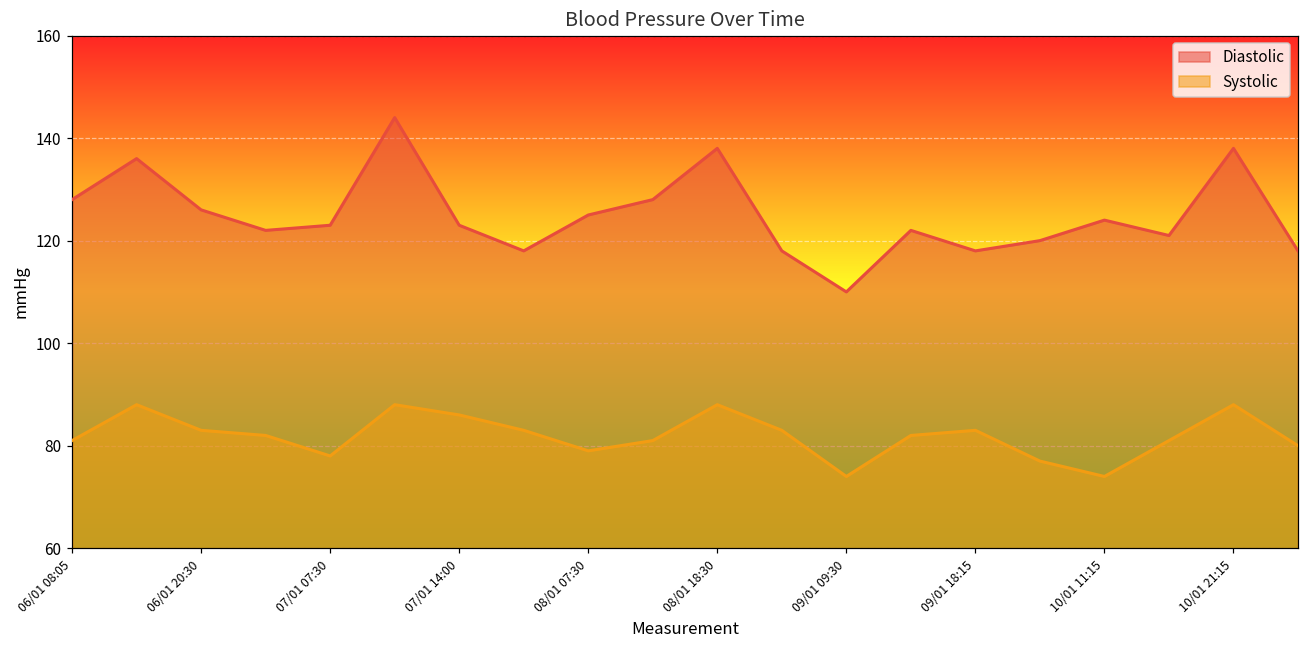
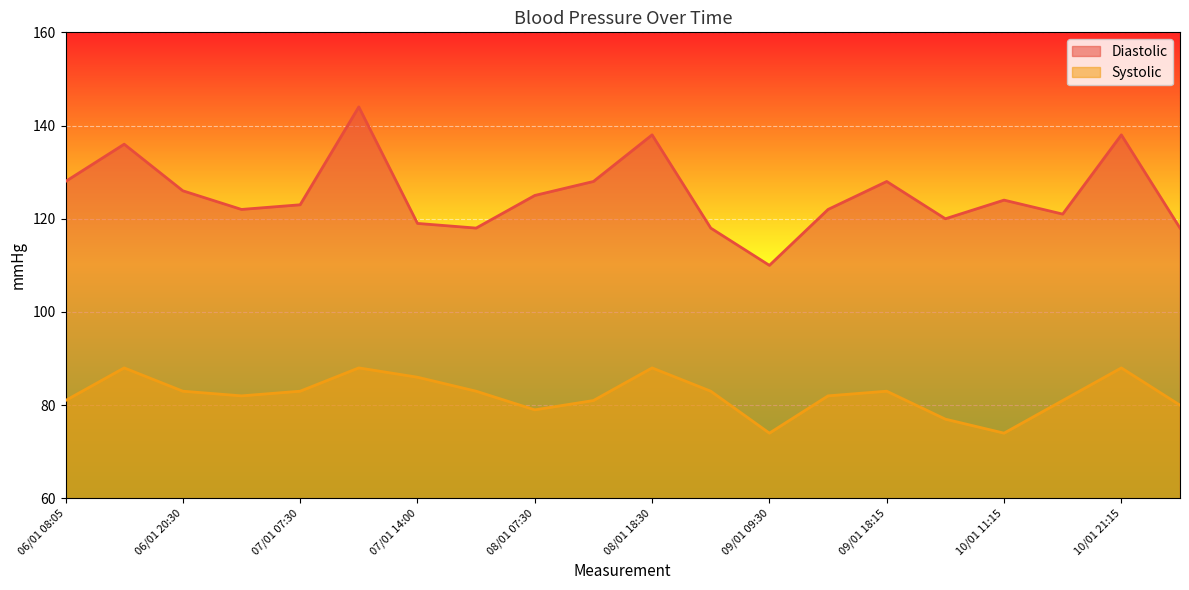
Systolic, 07/01 07:30: 78 -> 83
Diastolic, 07/01 14:00: 123 -> 119
Diastolic, 09/01 18:15: 118 -> 128
